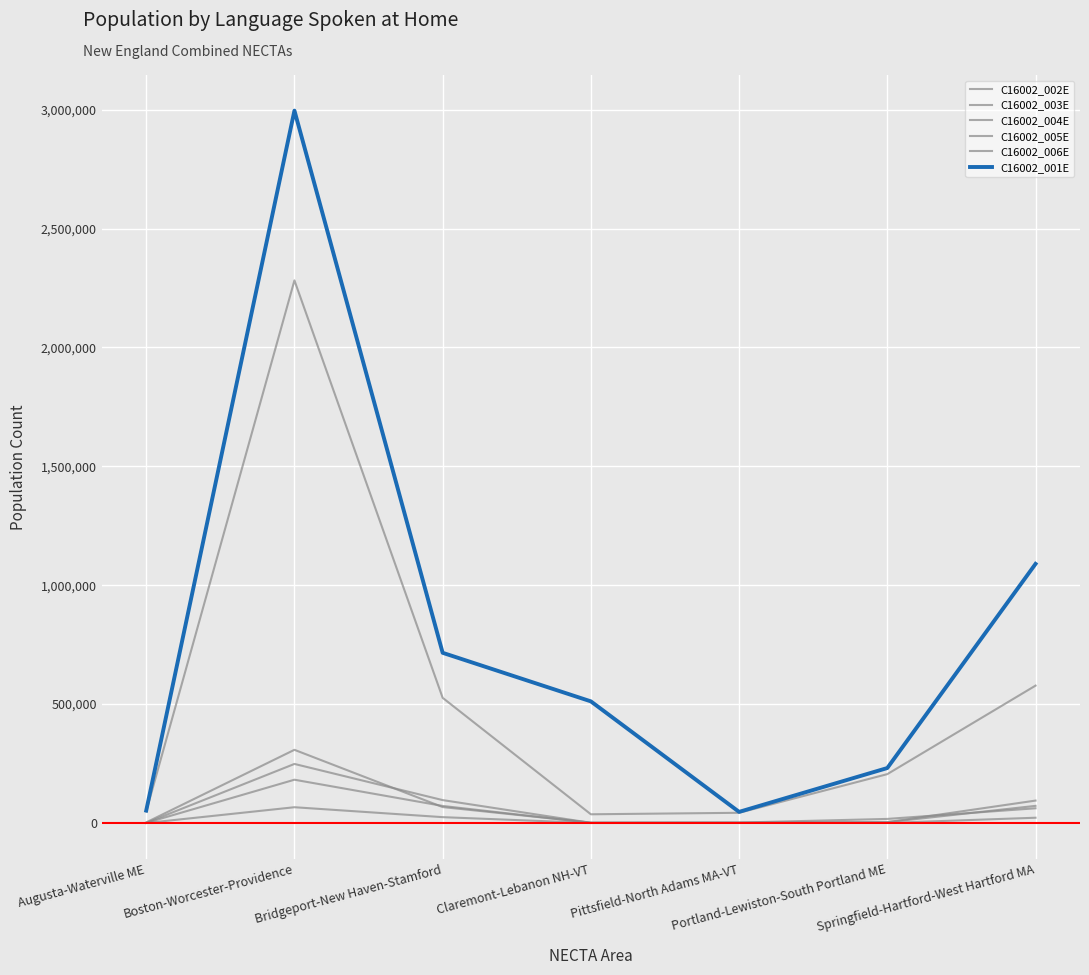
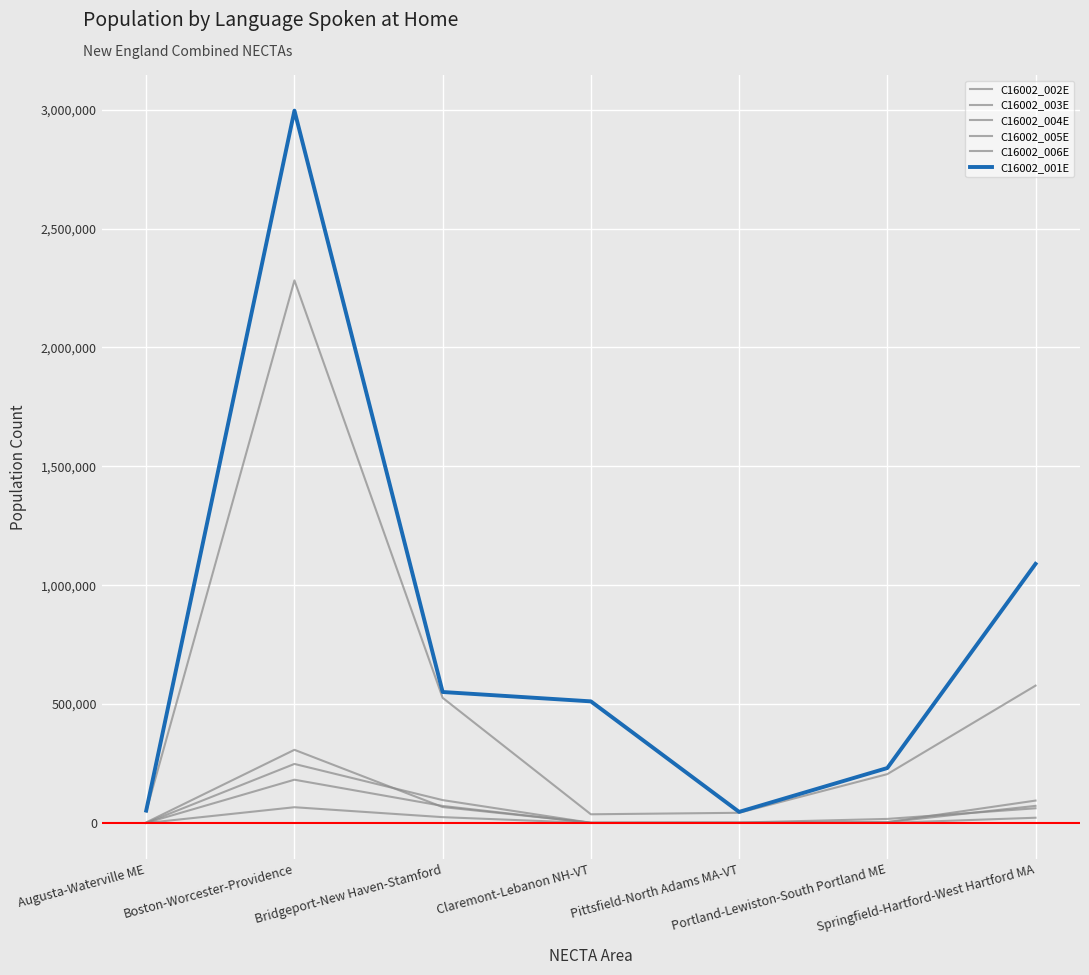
C16002_001E, Bridgeport-New Haven-Stamford: 720,000 -> 550,000
